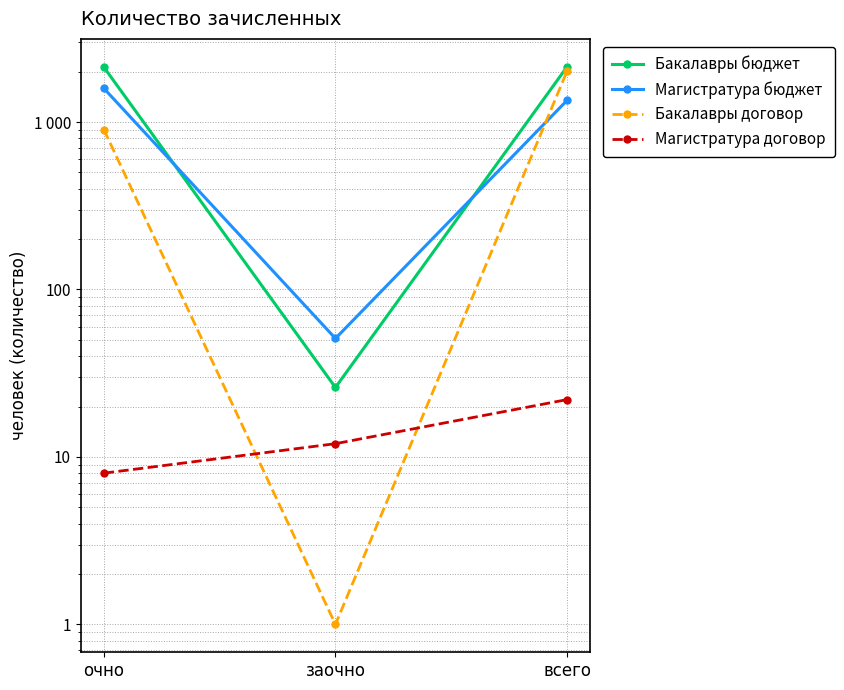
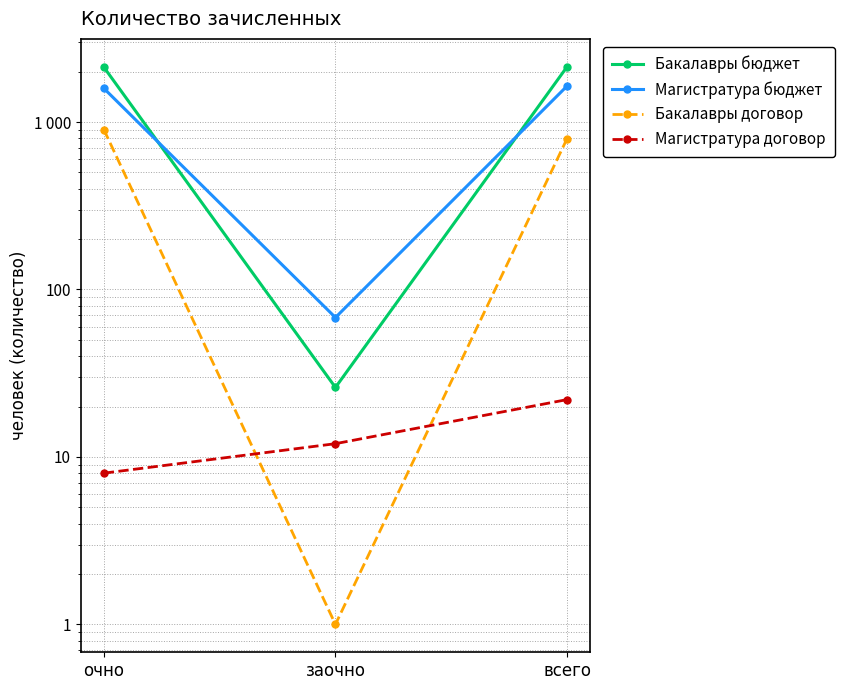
Магистратура бюджет, заочно: 51 -> 68
Магистратура бюджет, всего: 1300 -> 1600
Бакалавры договор, всего: 2000 -> 800
